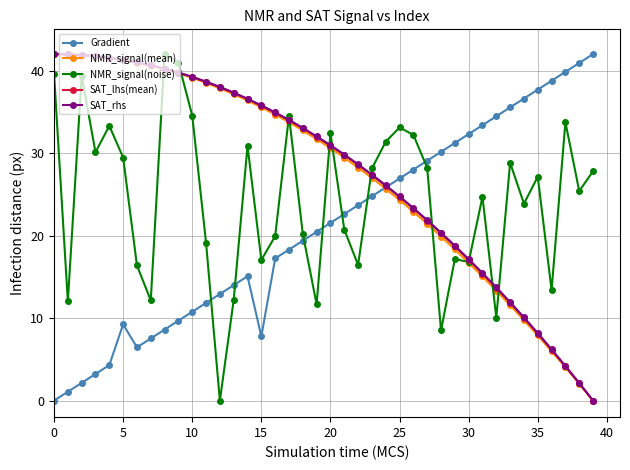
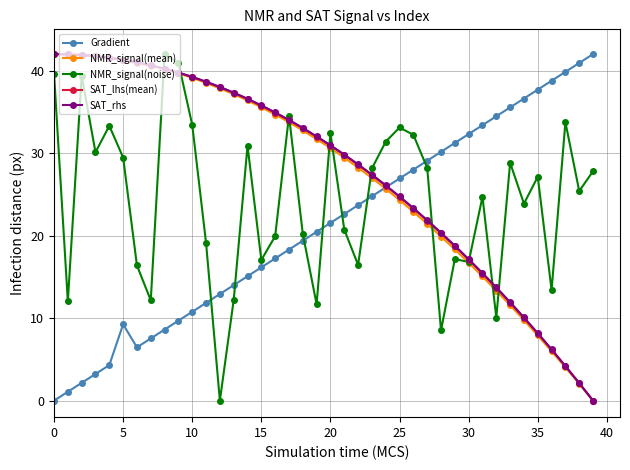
NMR_signal(noise), 10: 35 -> 33
Gradient, 15: 8 -> 16
